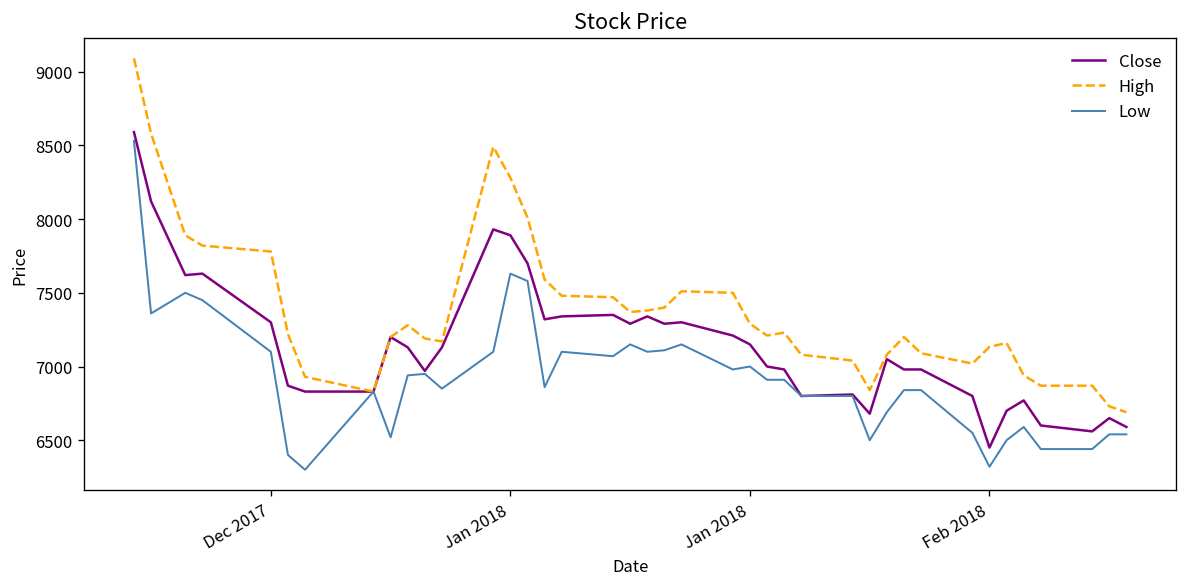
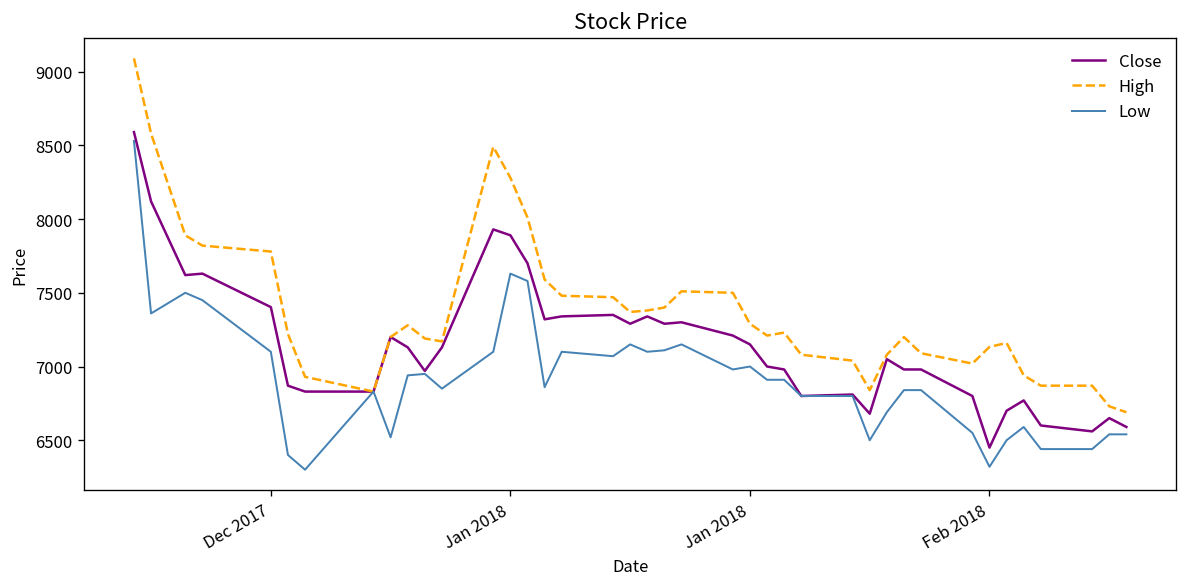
Close, Dec 2017: 7300 -> 7400
